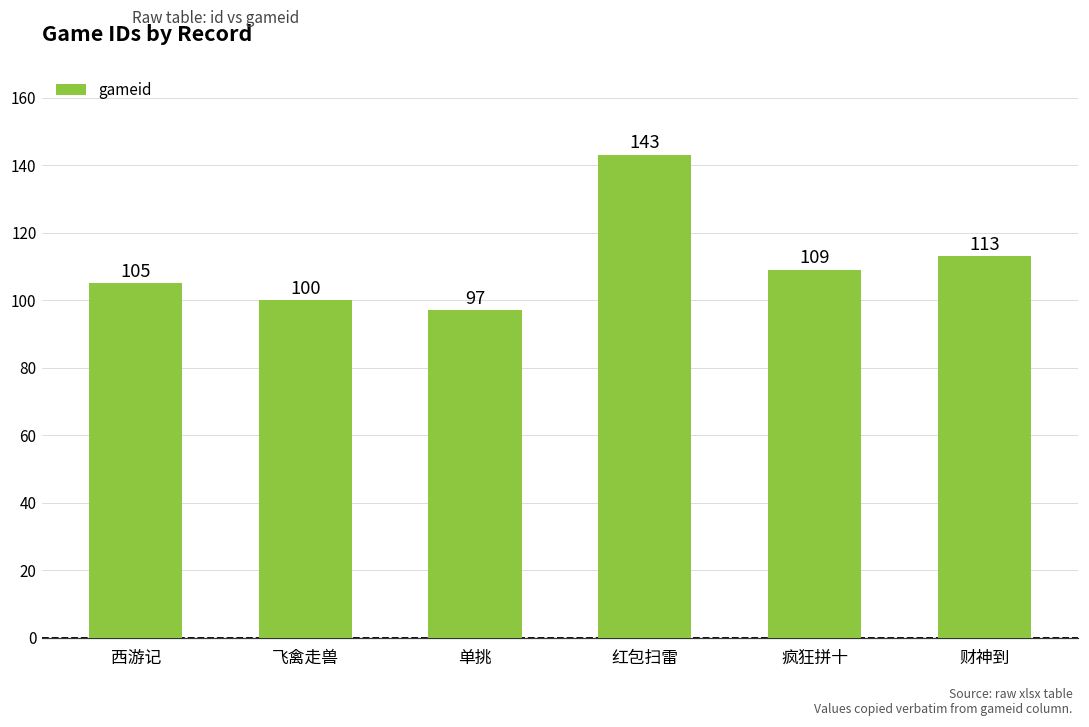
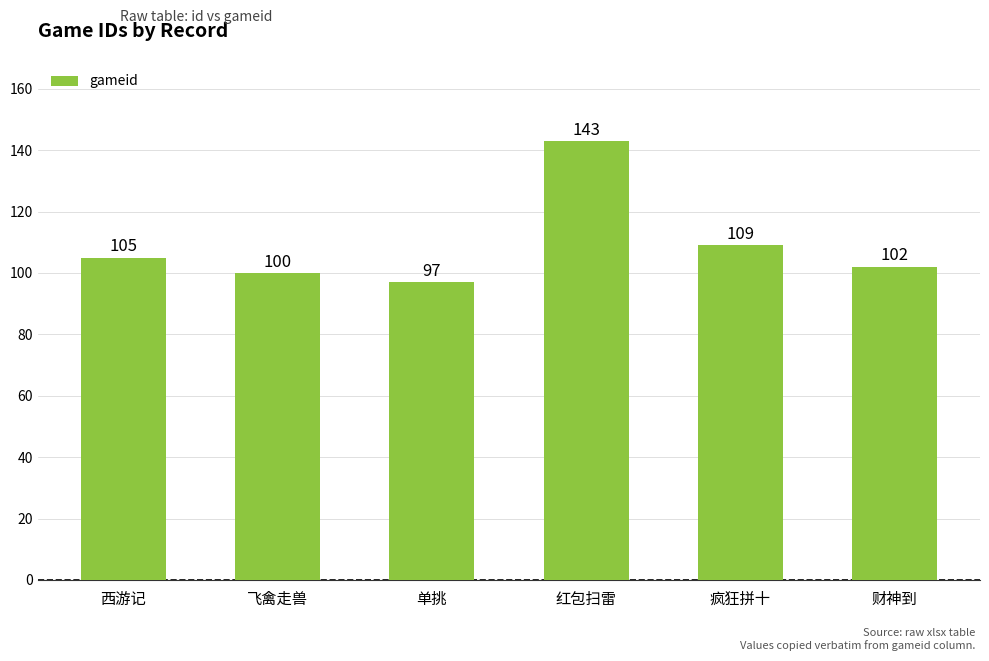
财神到: 113 -> 102
